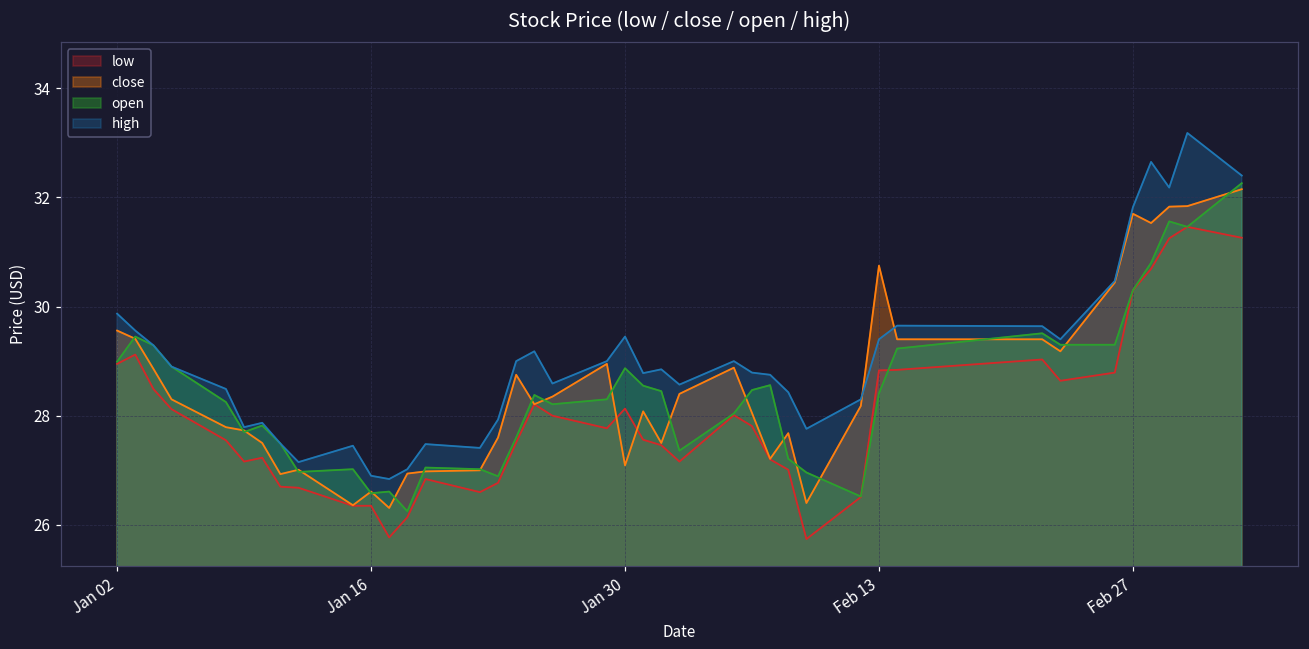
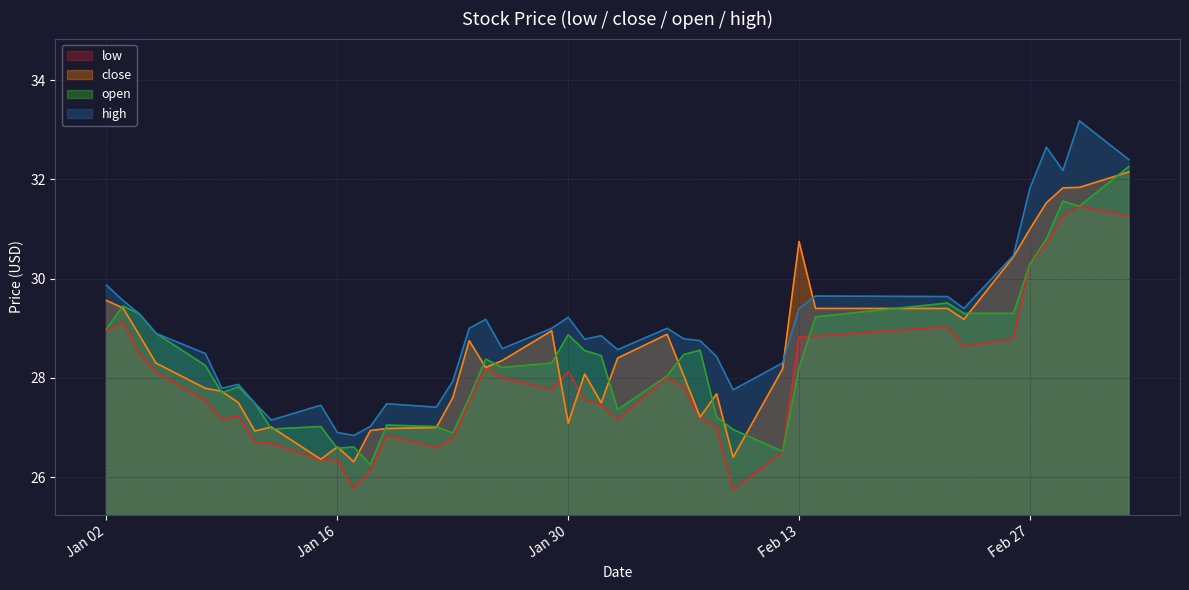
high, Jan 30: 29.5 -> 29.2
open, Feb 13: 28.4 -> 28.2
close, Feb 27: 31.7 -> 31.0
